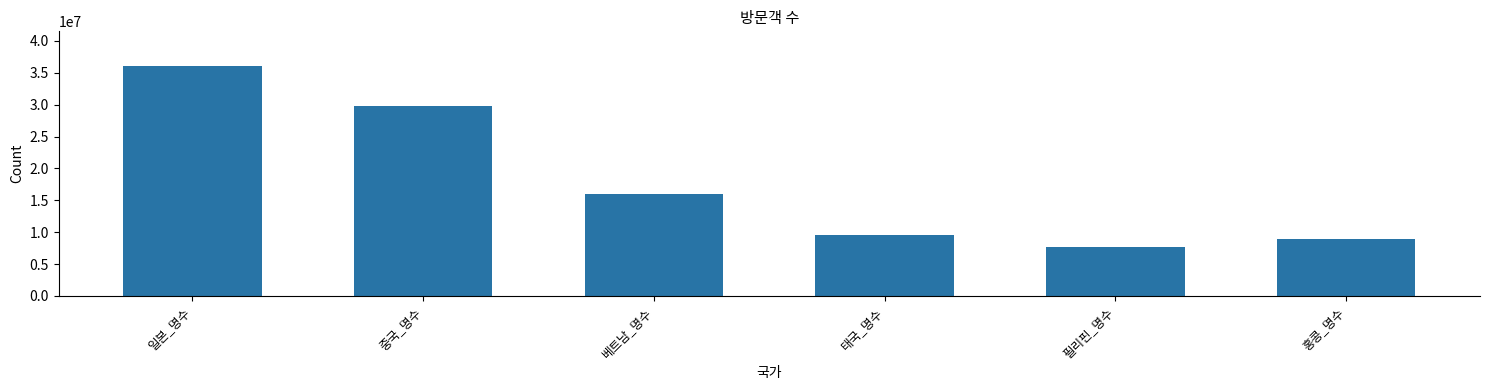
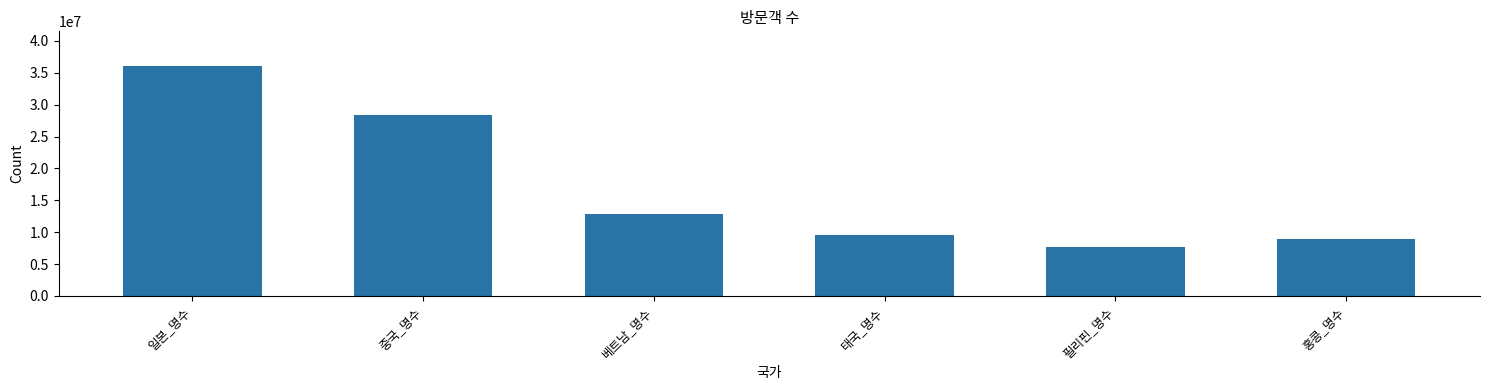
중국_명수: 30000000 -> 28000000
베트남_명수: 16000000 -> 13000000
